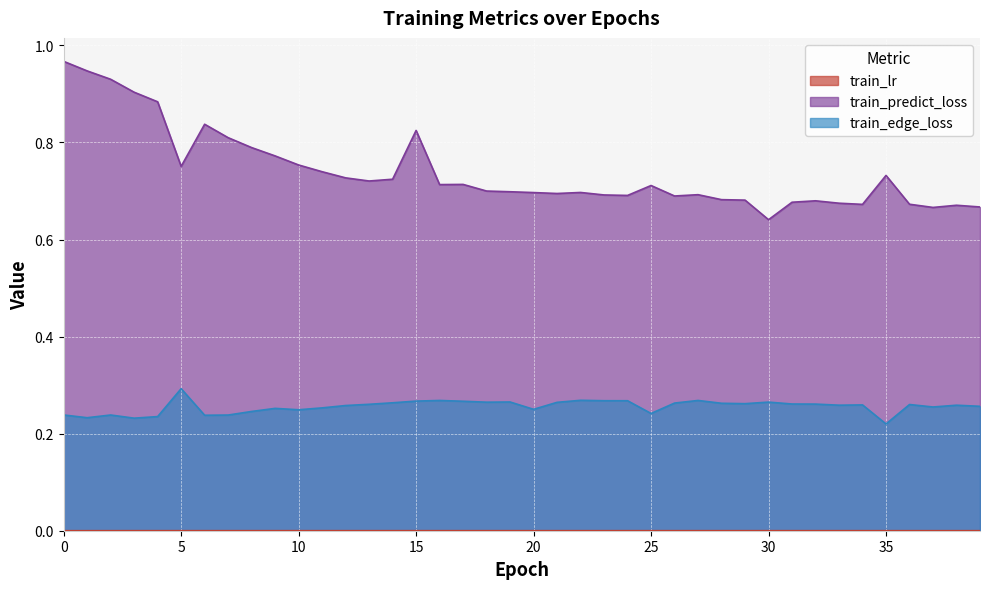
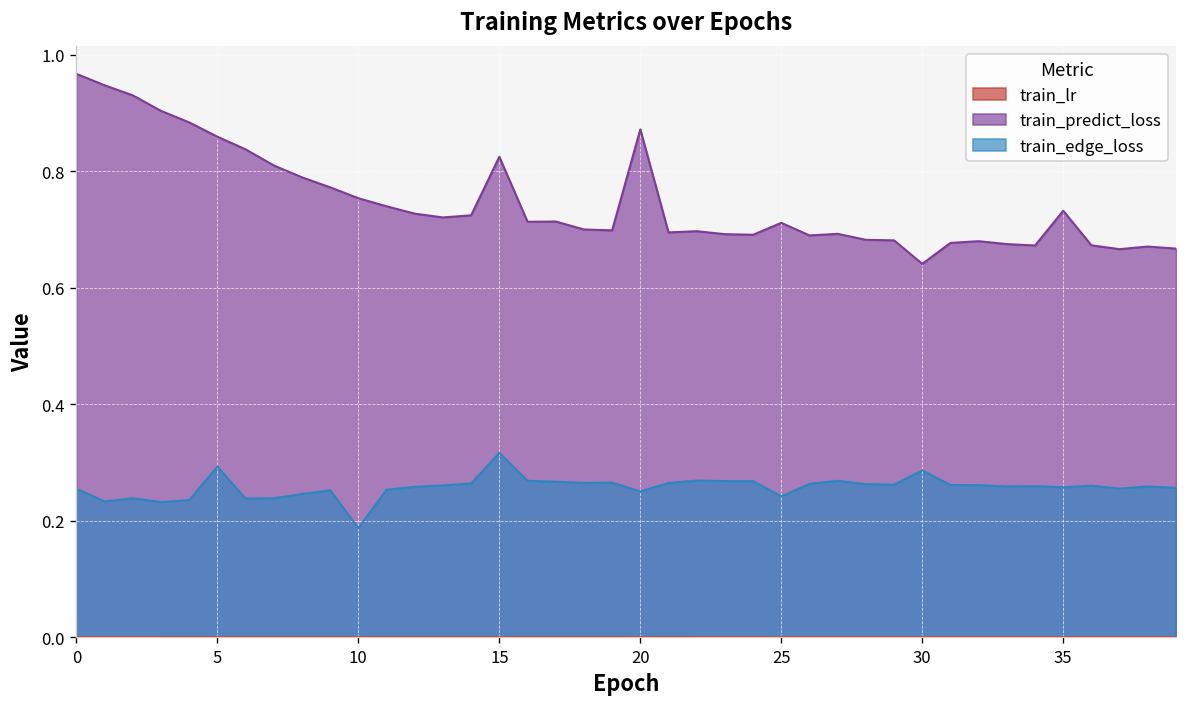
train_edge_loss, 0: 0.24 -> 0.25
train_predict_loss, 5: 0.75 -> 0.86
train_edge_loss, 10: 0.25 -> 0.19
train_edge_loss, 15: 0.27 -> 0.32
train_predict_loss, 20: 0.70 -> 0.87
train_edge_loss, 30: 0.27 -> 0.29
train_edge_loss, 35: 0.22 -> 0.26
